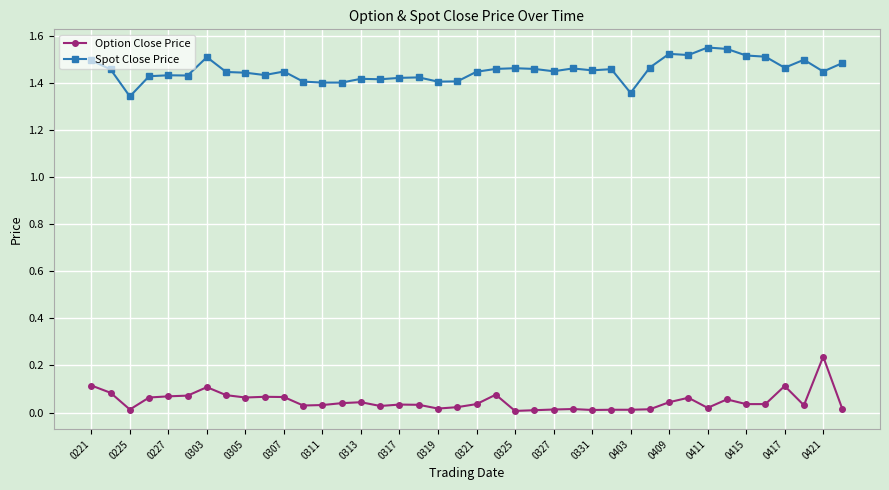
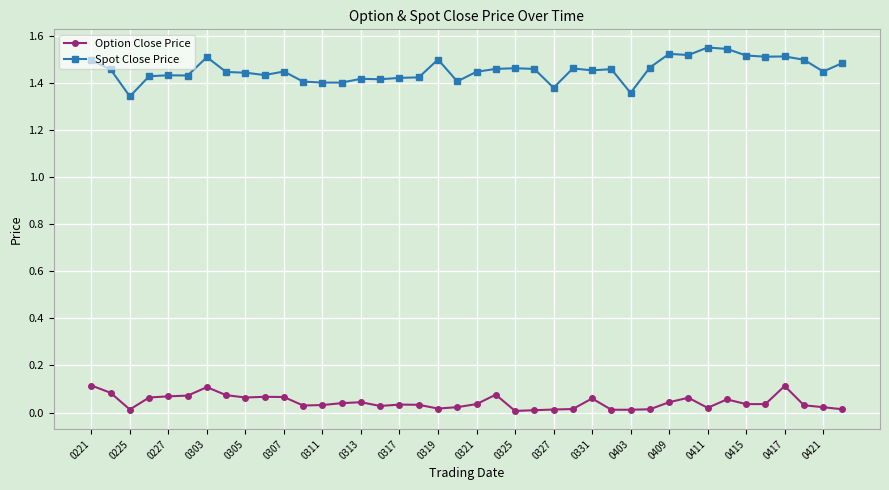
Spot Close Price, 0319: 1.41 -> 1.50
Spot Close Price, 0327: 1.45 -> 1.38
Option Close Price, 0331: 0.01 -> 0.06
Spot Close Price, 0417: 1.47 -> 1.51
Option Close Price, 0421: 0.24 -> 0.02
